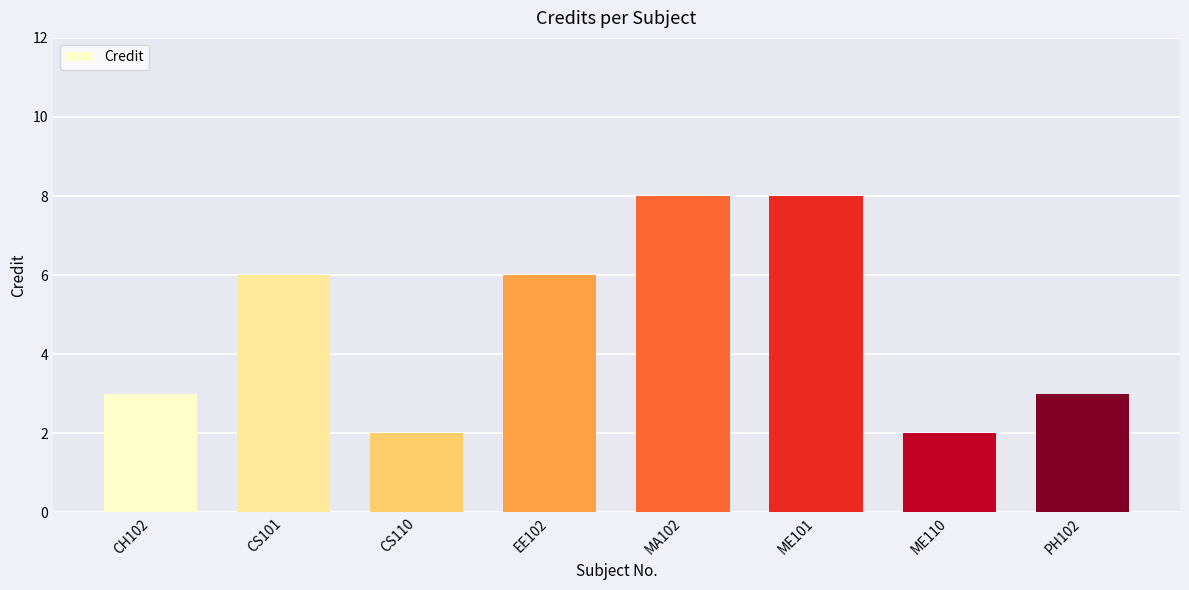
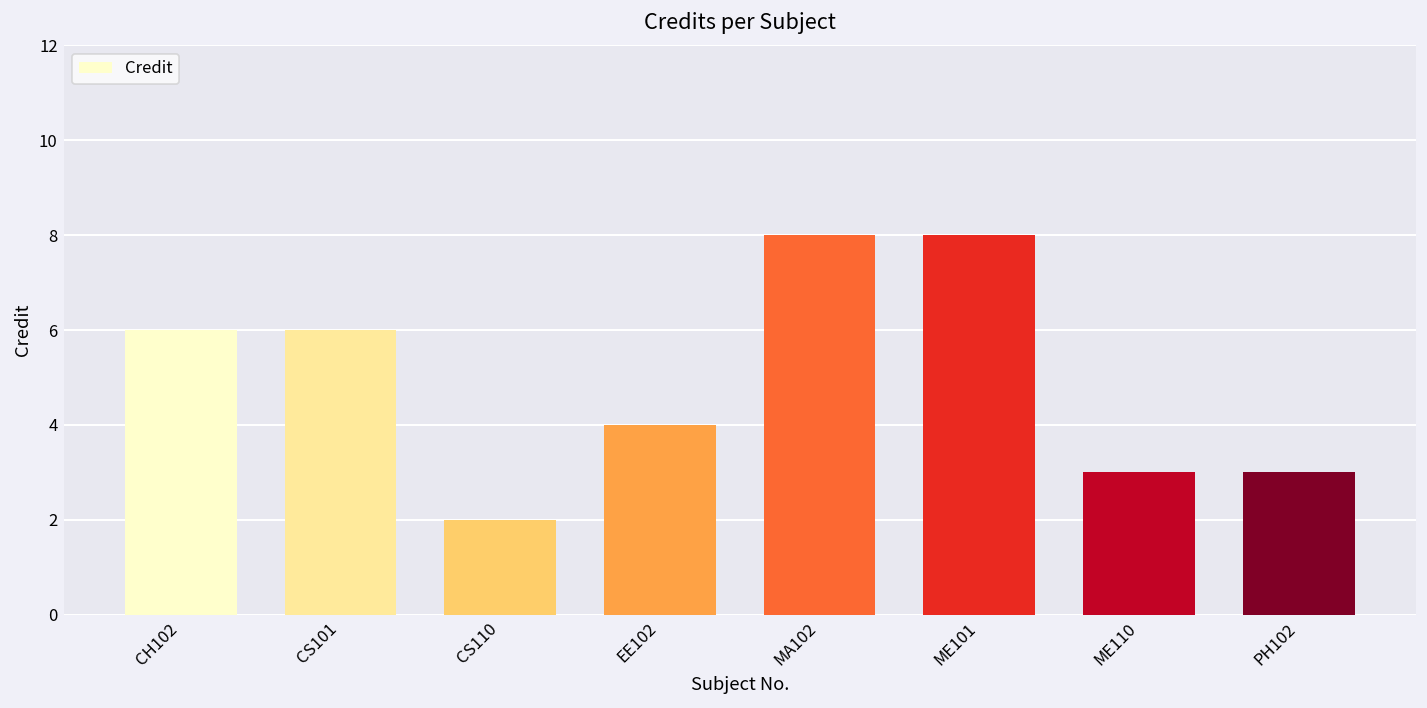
CH102: 3 -> 6
EE102: 6 -> 4
ME110: 2 -> 3
